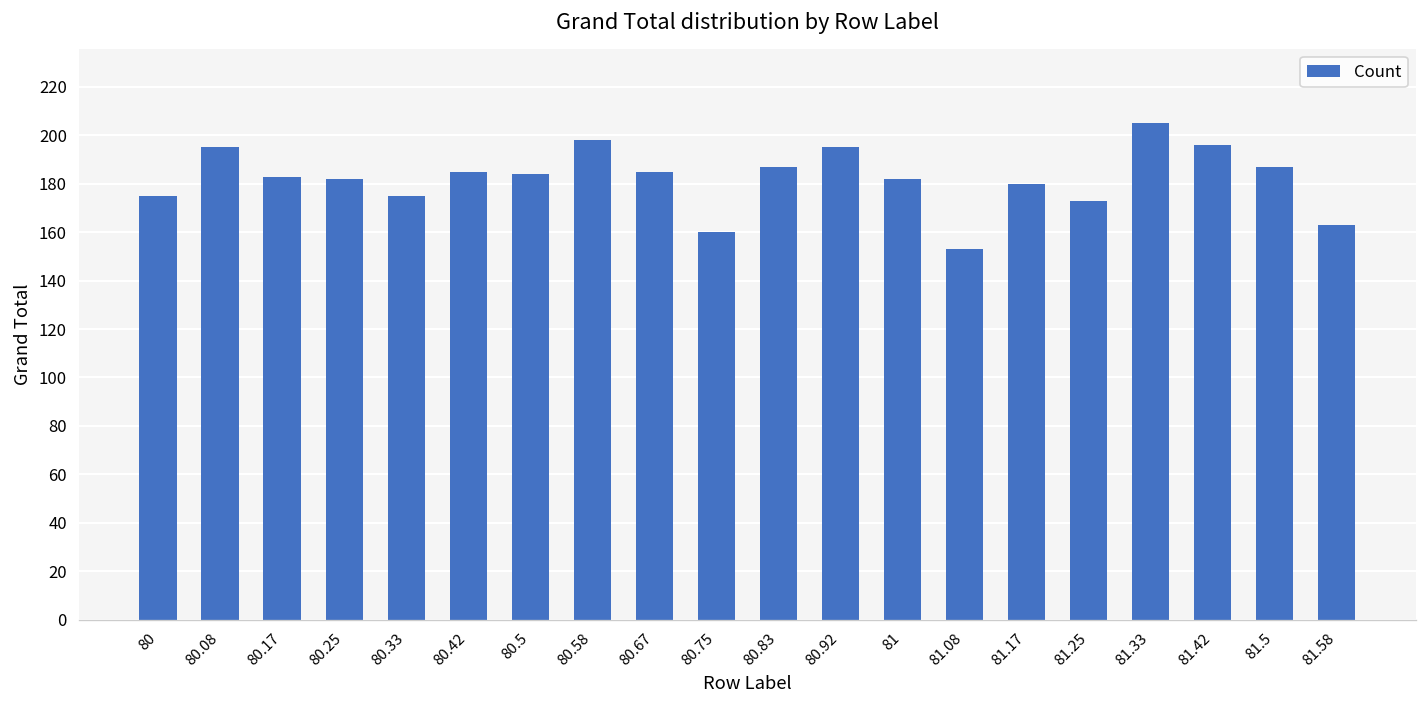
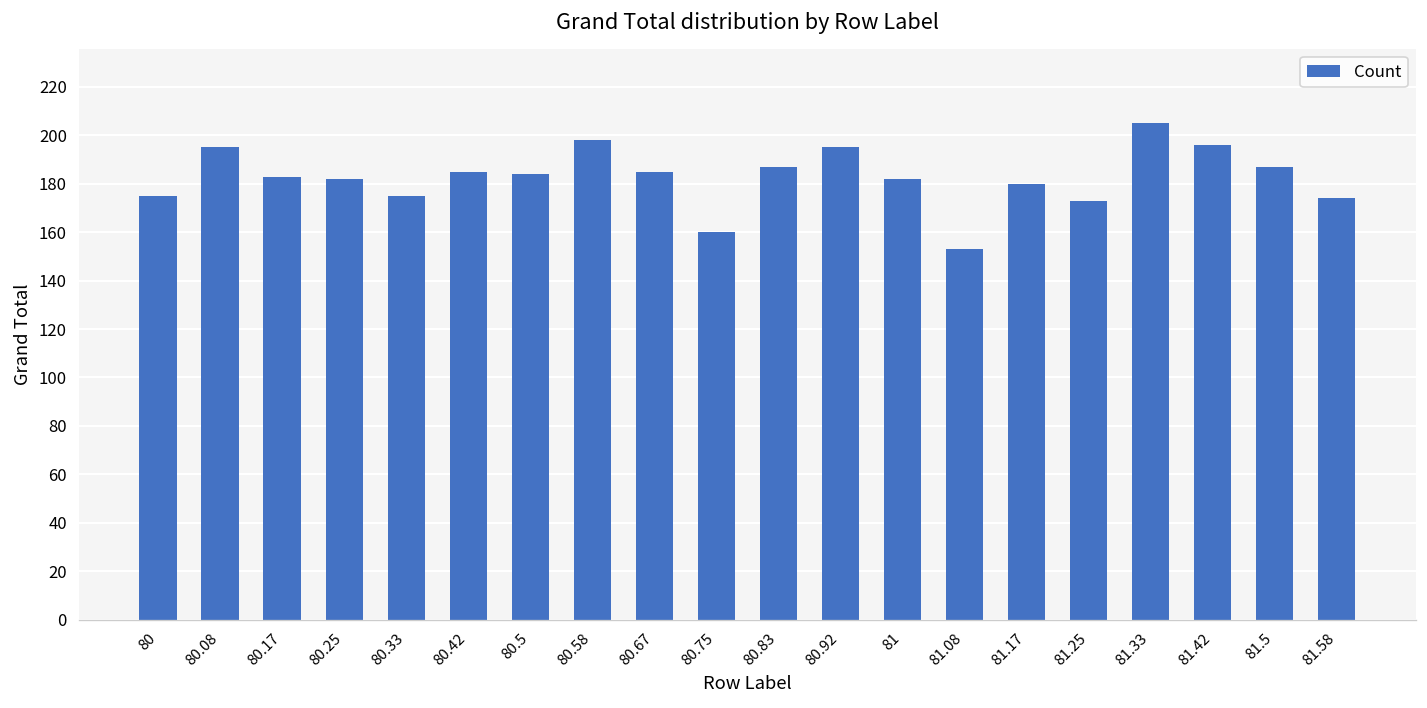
81.58: 163 -> 174
